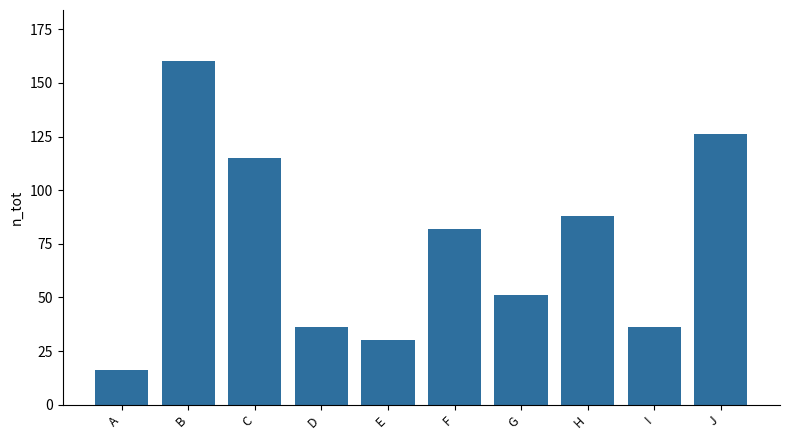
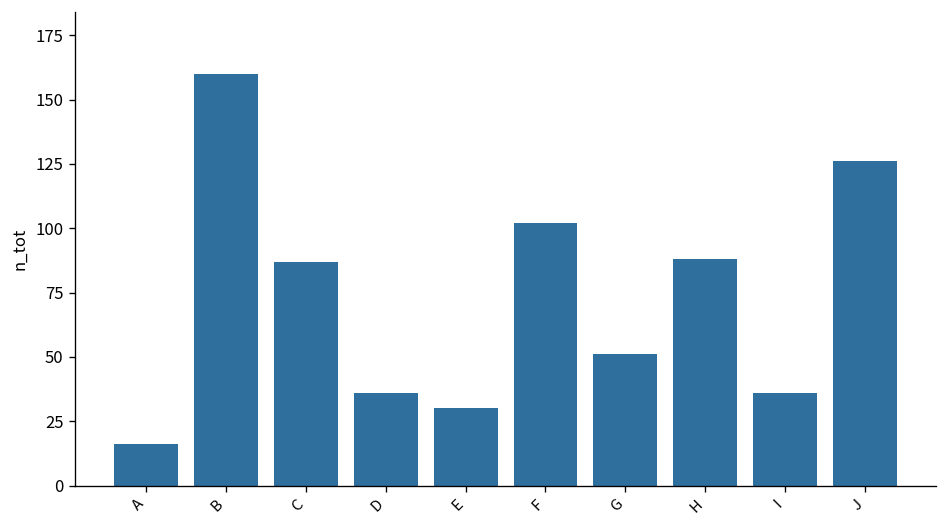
C: 115 -> 87
F: 82 -> 102
